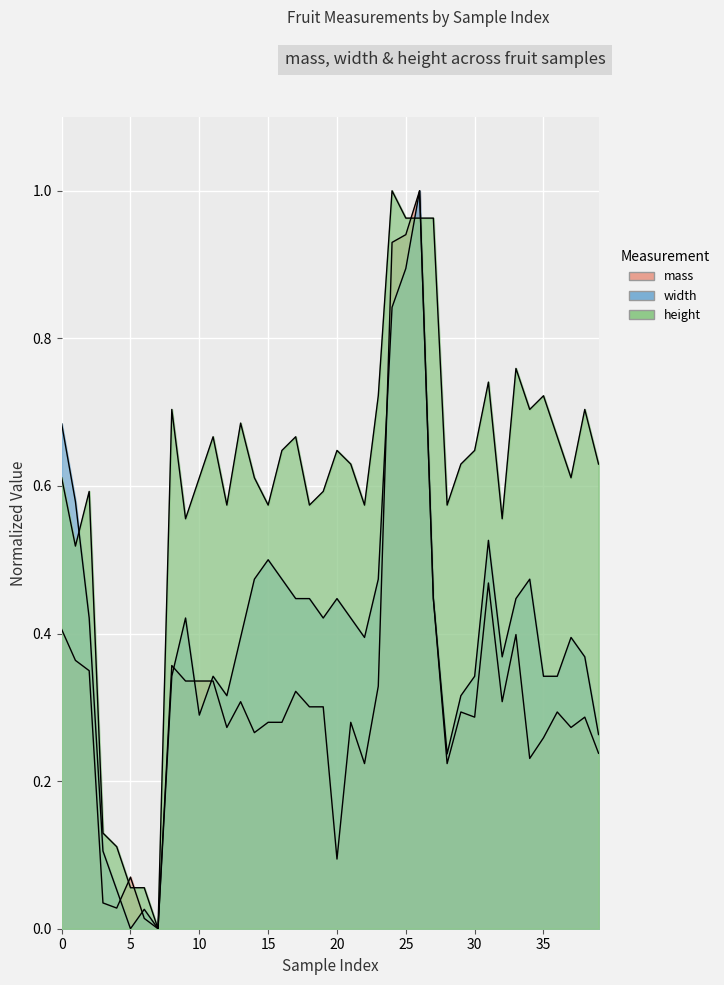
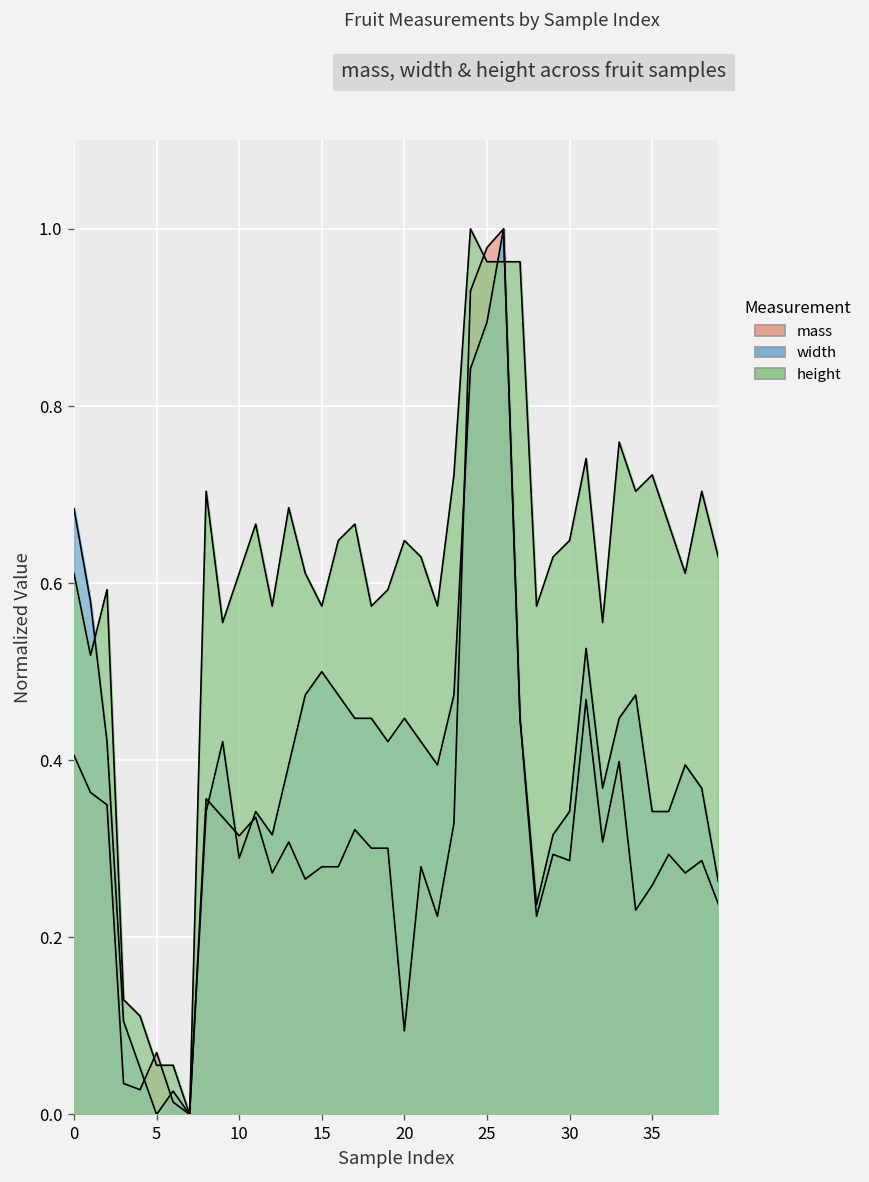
mass, 10: 0.34 -> 0.31
mass, 25: 0.94 -> 0.98
